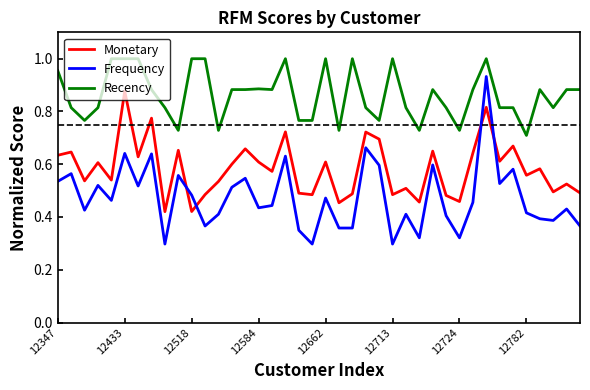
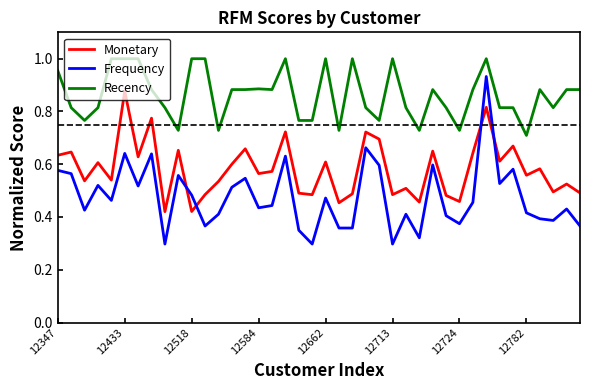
Frequency, 12347: 0.54 -> 0.58
Monetary, 12584: 0.61 -> 0.56
Frequency, 12724: 0.32 -> 0.37
